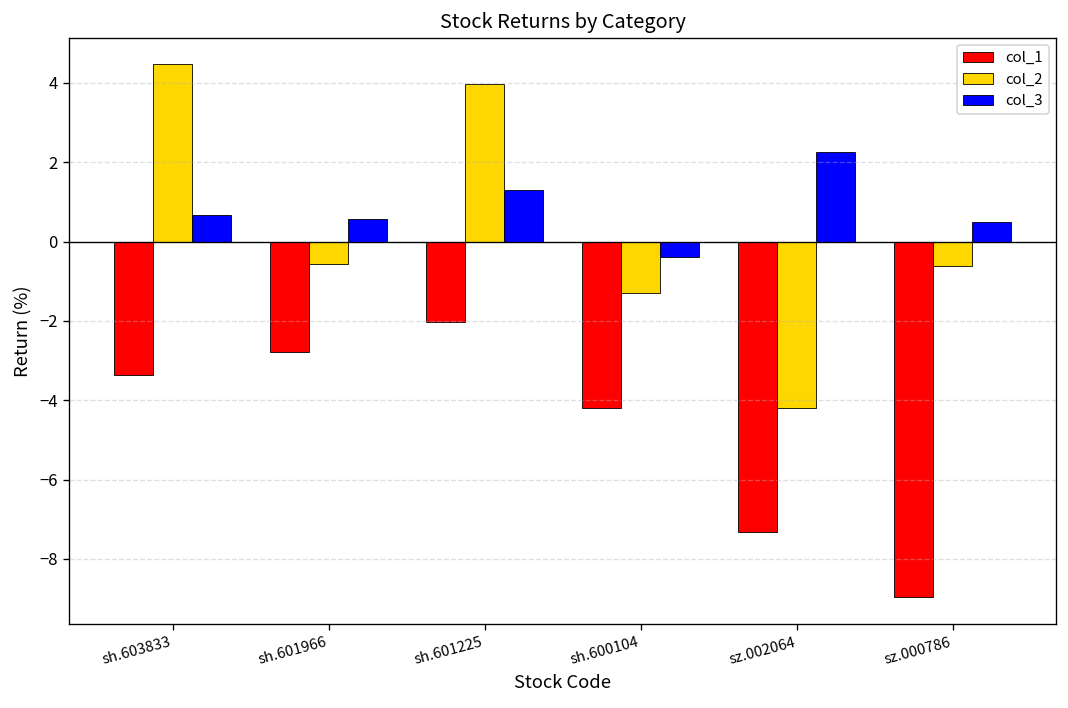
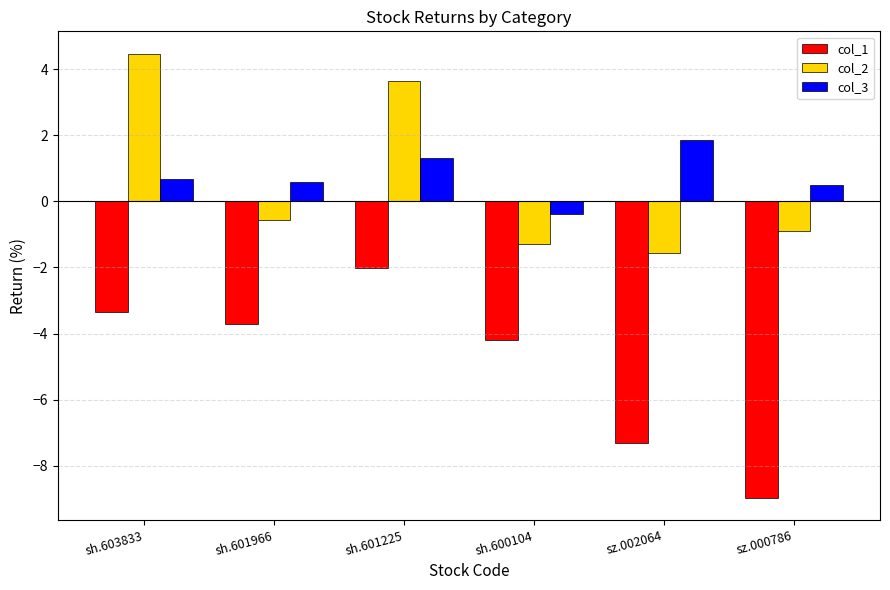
col_1, sh.601966: -2.8 -> -3.7
col_2, sh.601225: 4.0 -> 3.6
col_2, sz.002064: -4.2 -> -1.6
col_3, sz.002064: 2.2 -> 1.9
col_2, sz.000786: -0.6 -> -0.9
